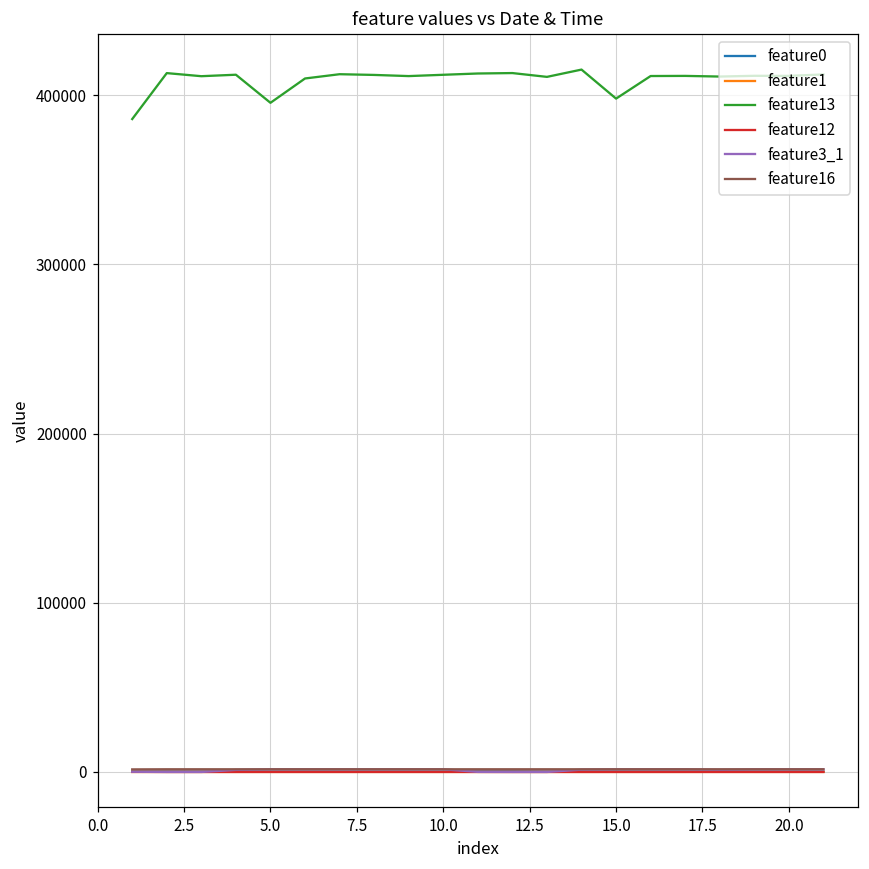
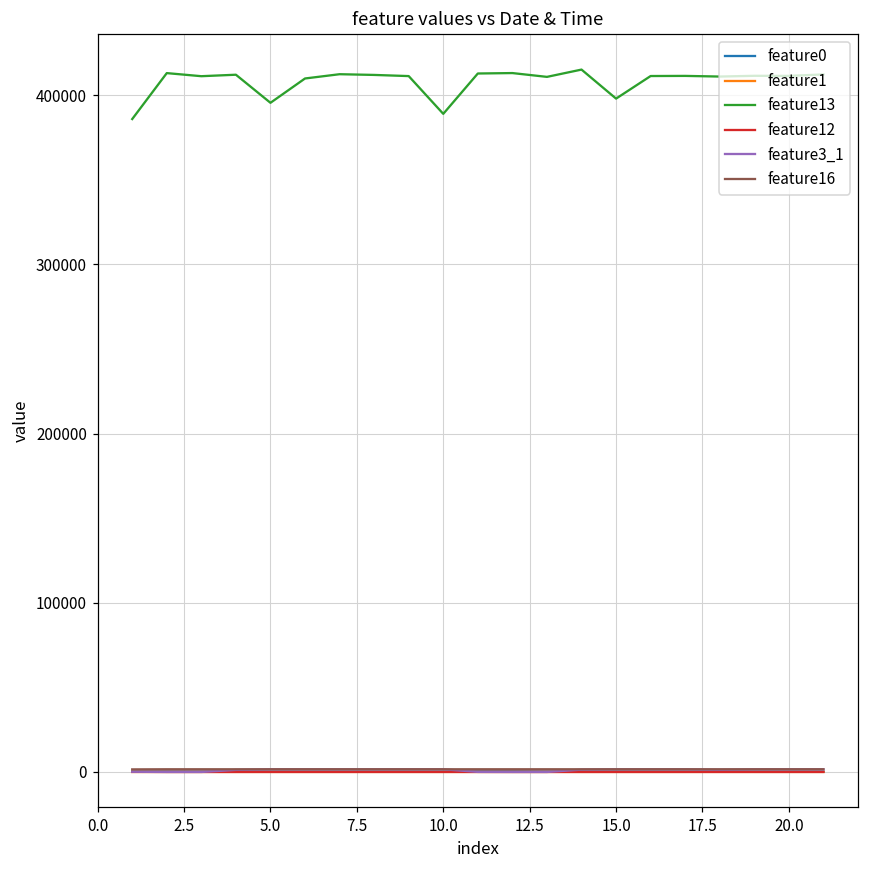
feature13, 10.0: 412000 -> 389000
